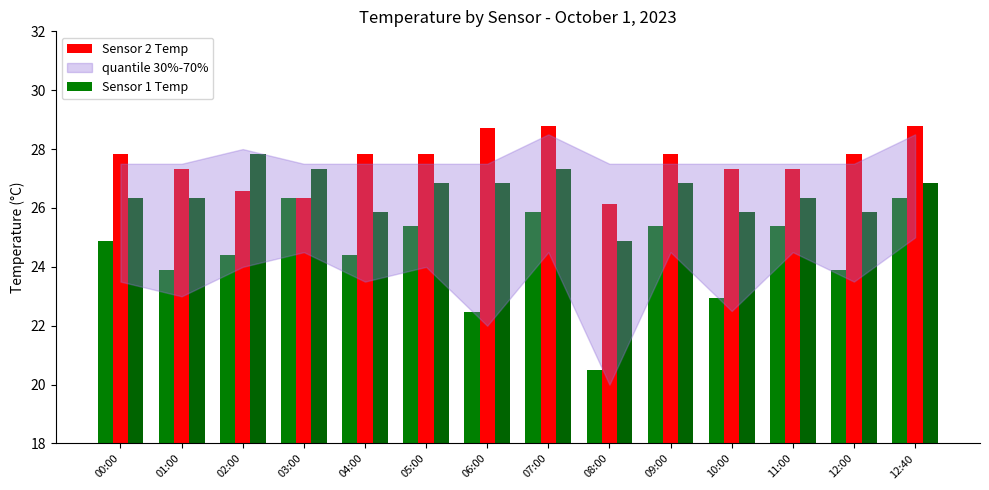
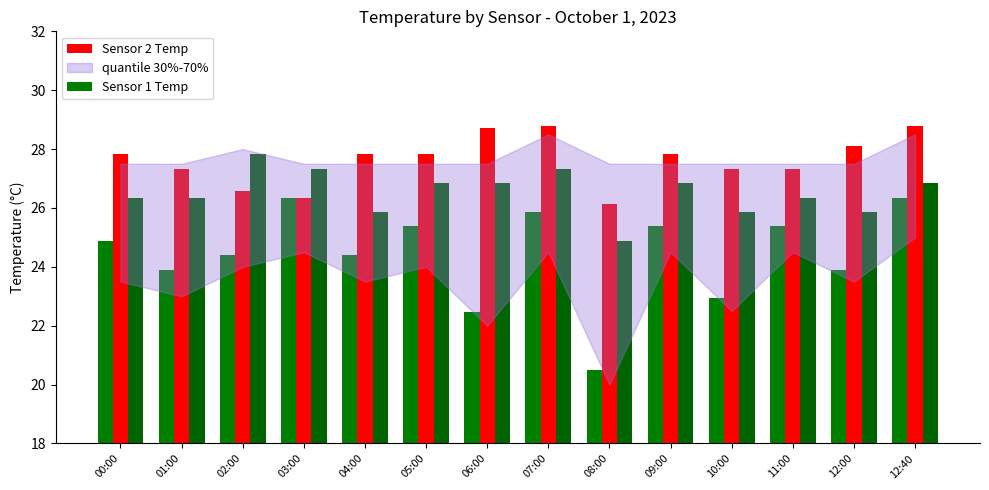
Sensor 2 Temp, 12:00: 27.8 -> 28.1
